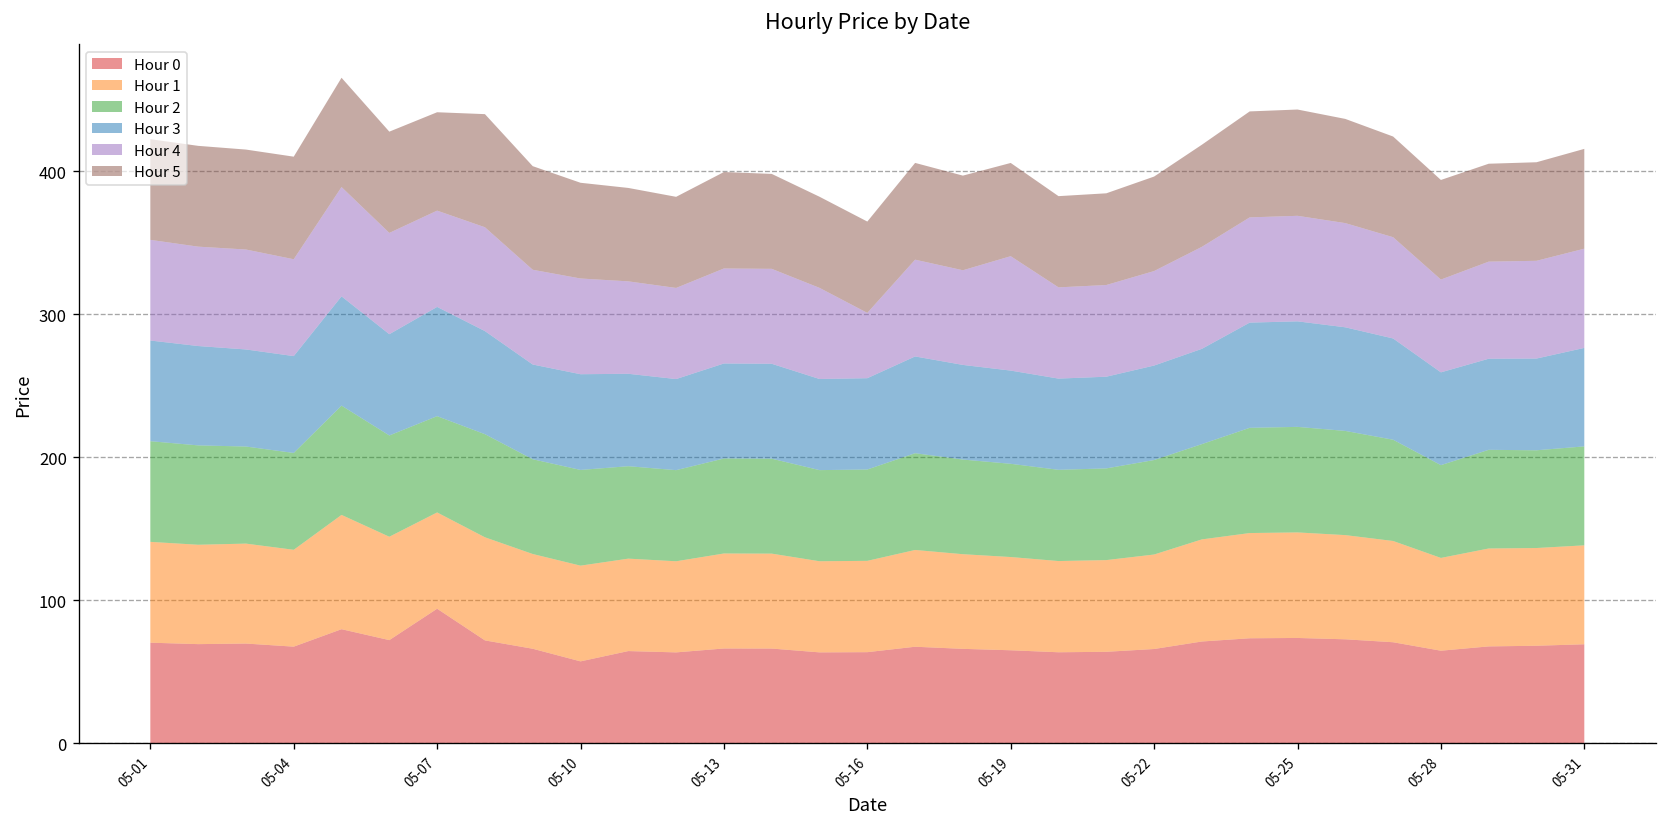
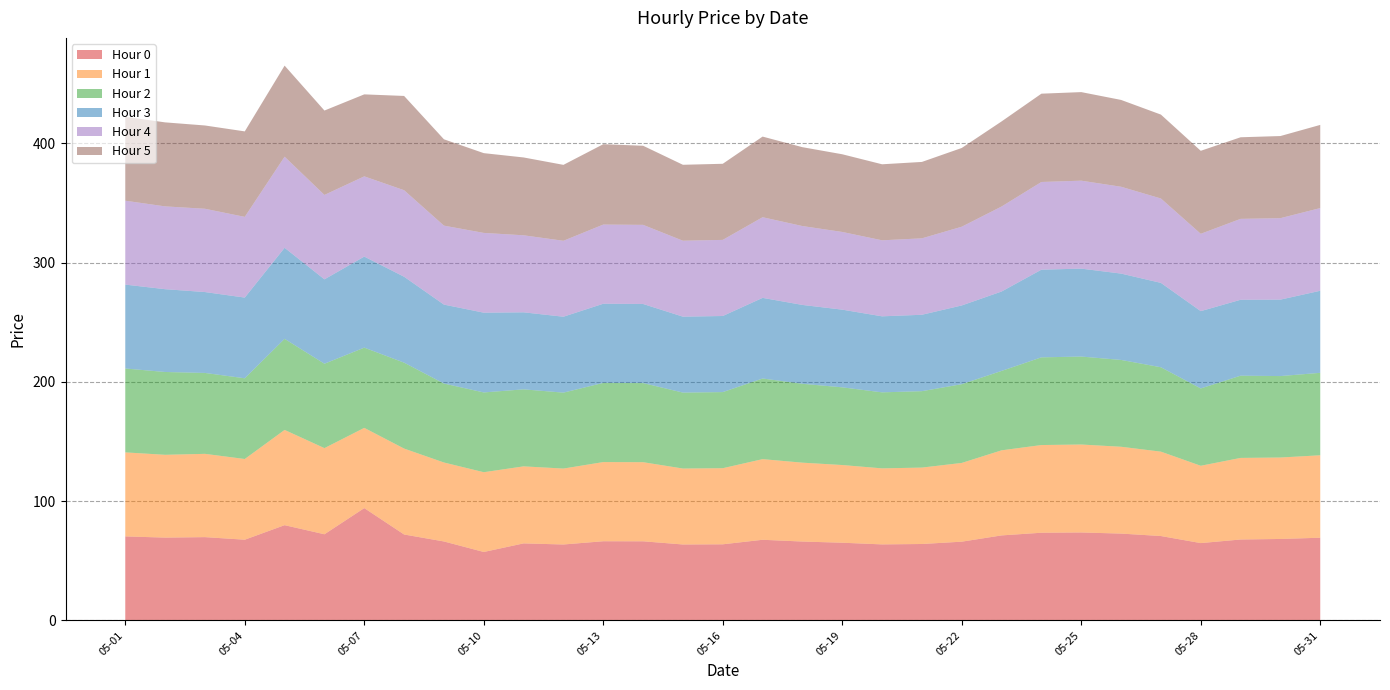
Hour 4, 05-16: 46 -> 64
Hour 4, 05-19: 80 -> 65
